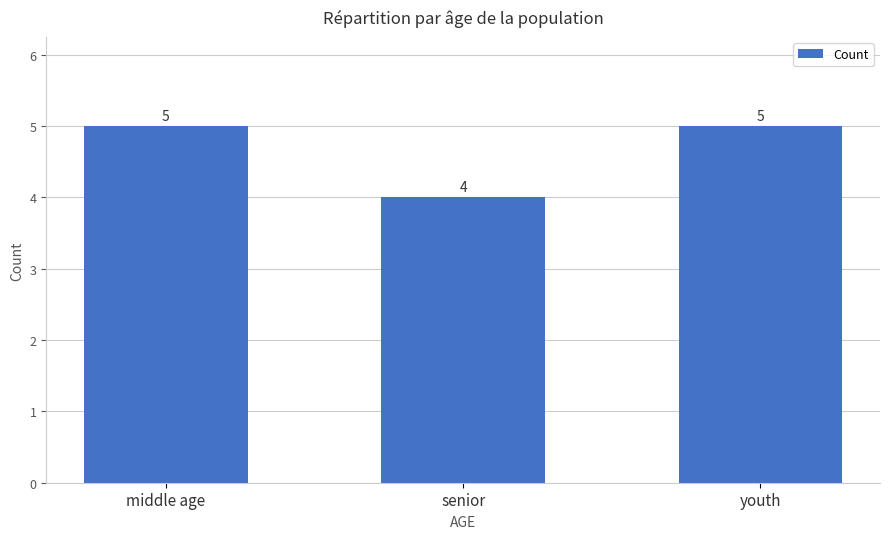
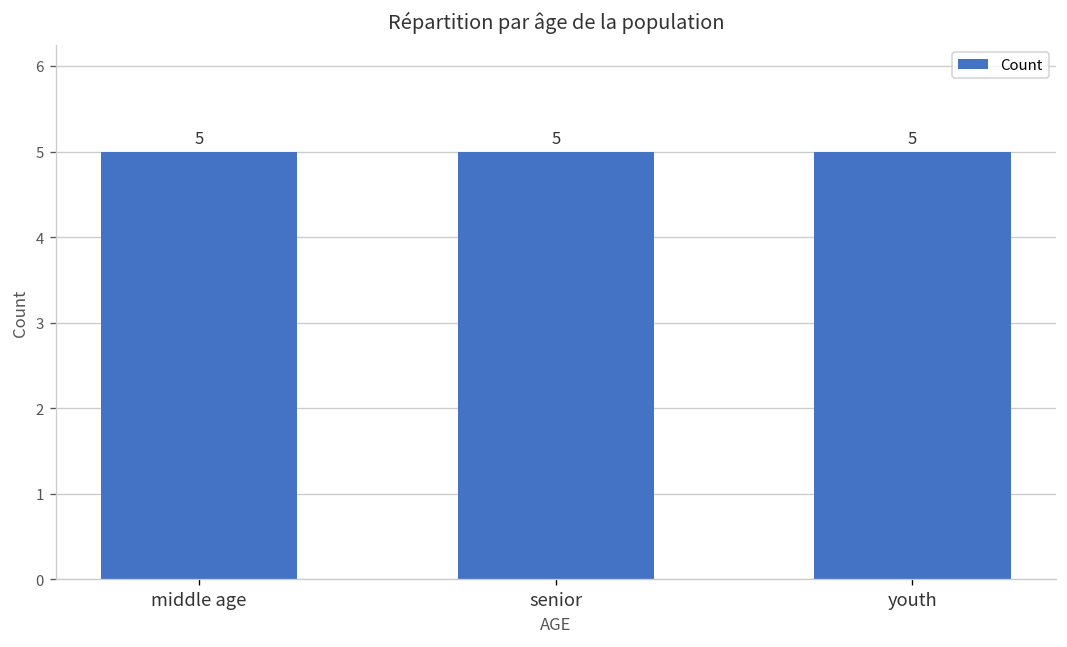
senior: 4 -> 5
